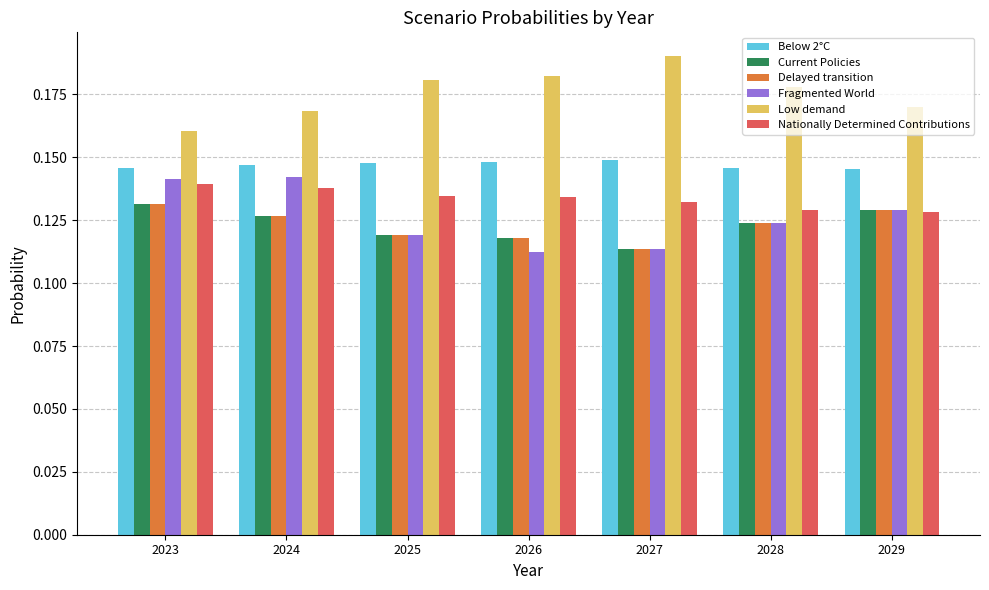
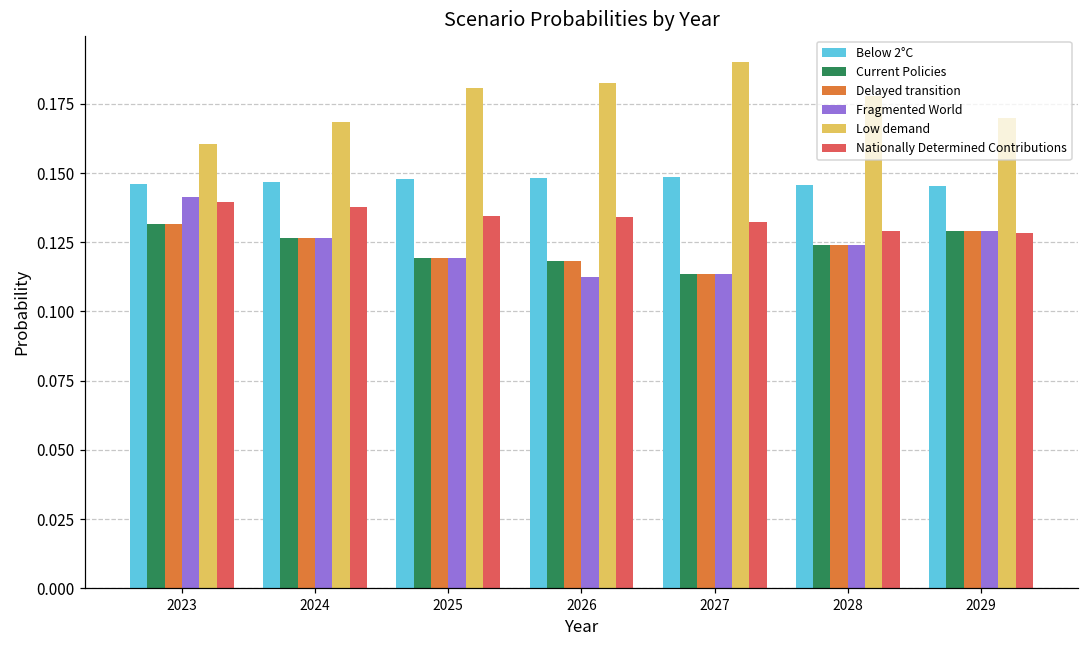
Fragmented World, 2024: 0.142 -> 0.127
